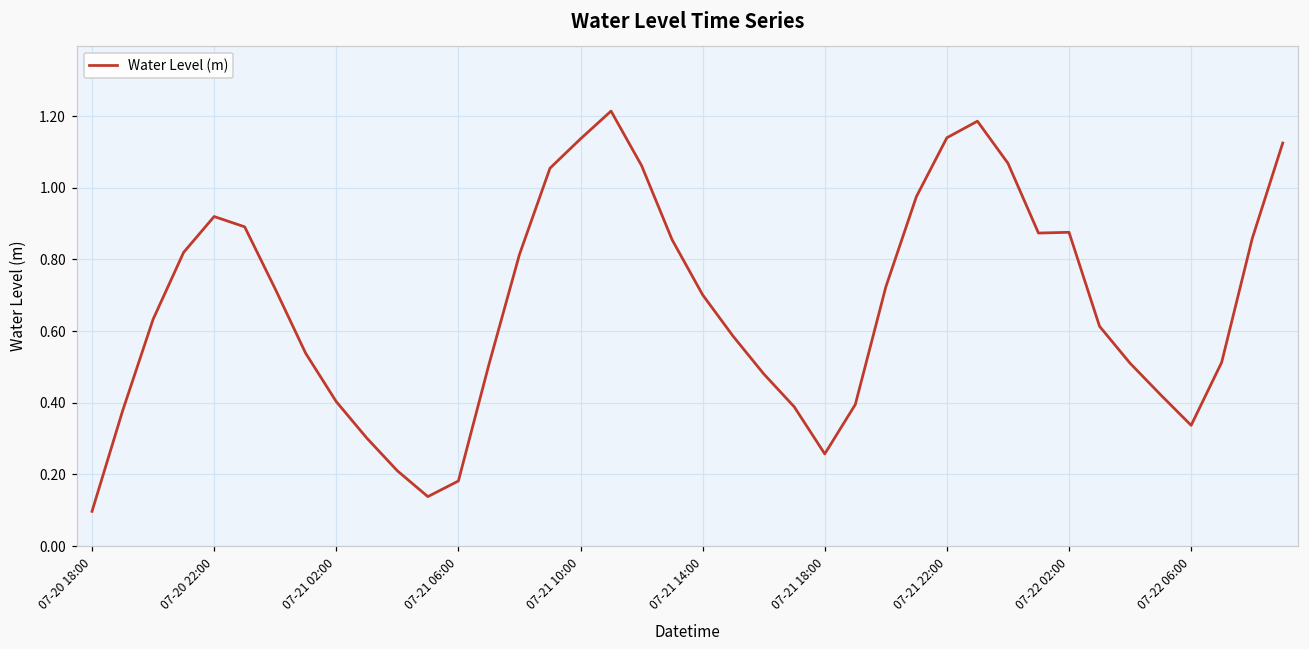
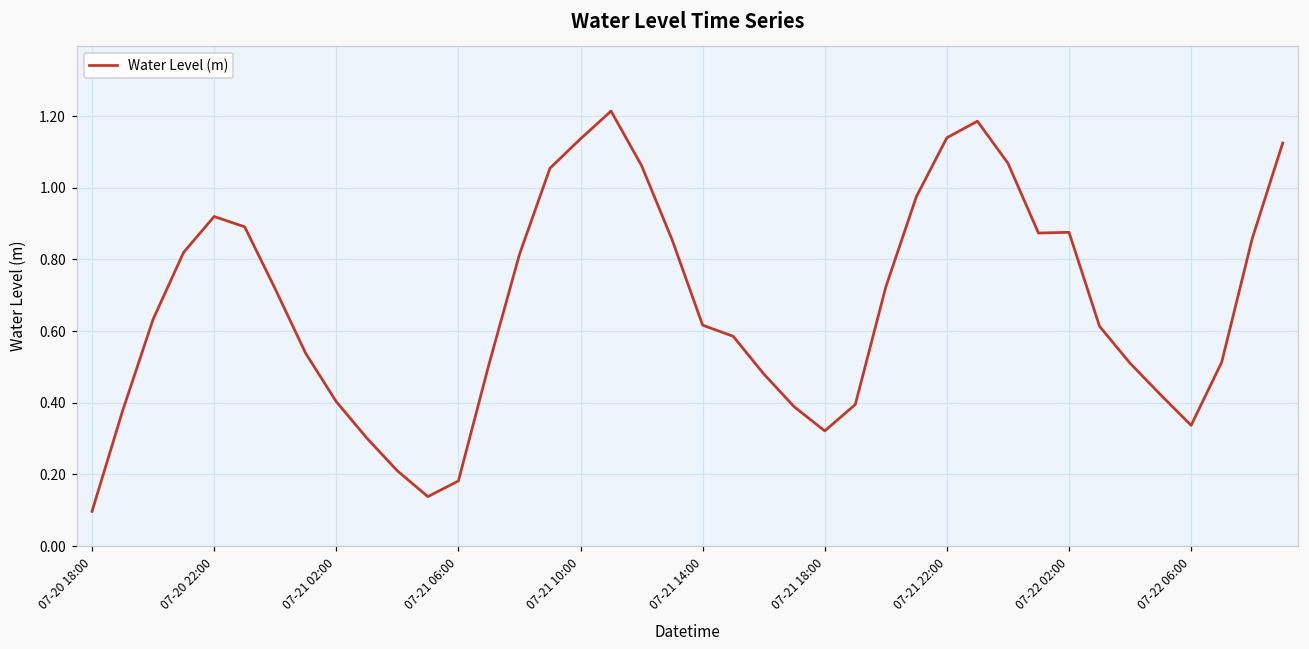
07-21 14:00: 0.70 -> 0.62
07-21 18:00: 0.26 -> 0.32
